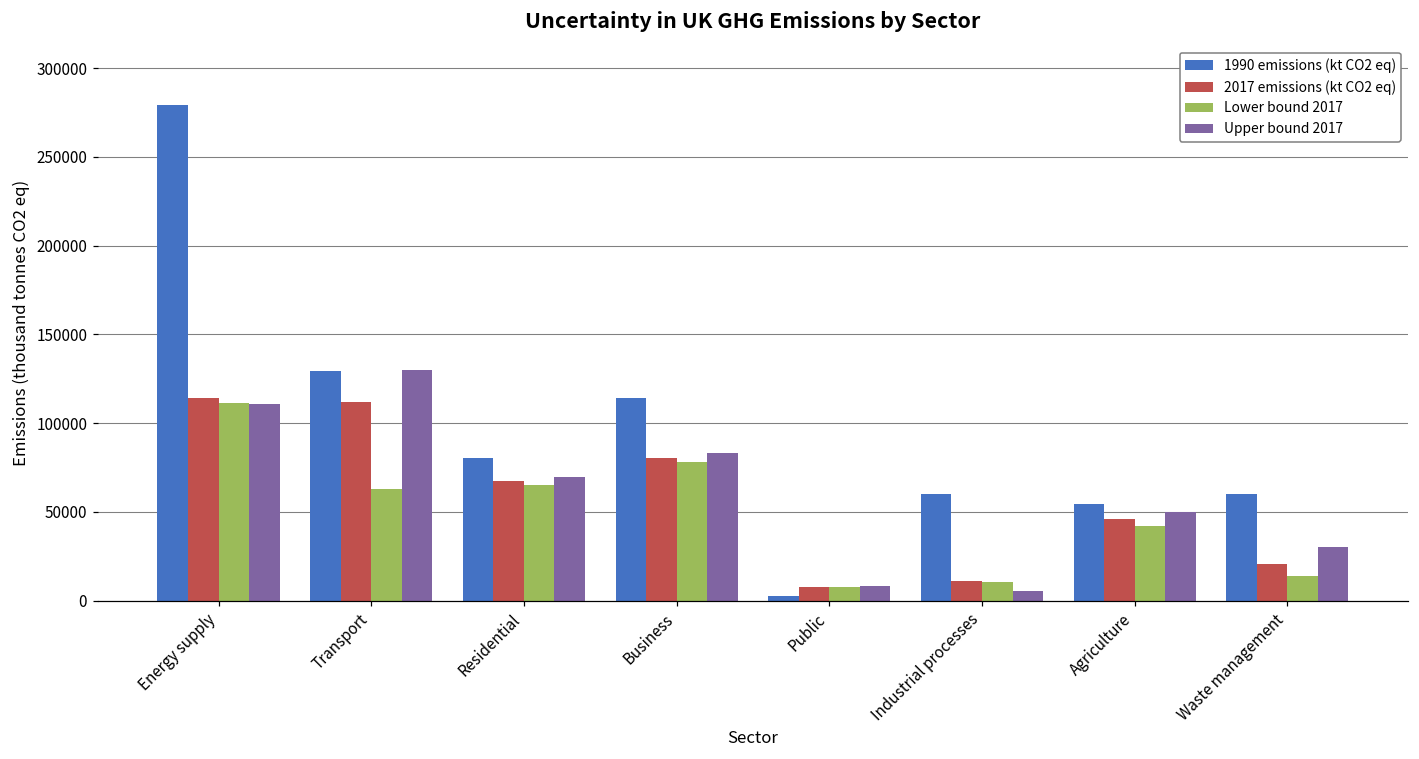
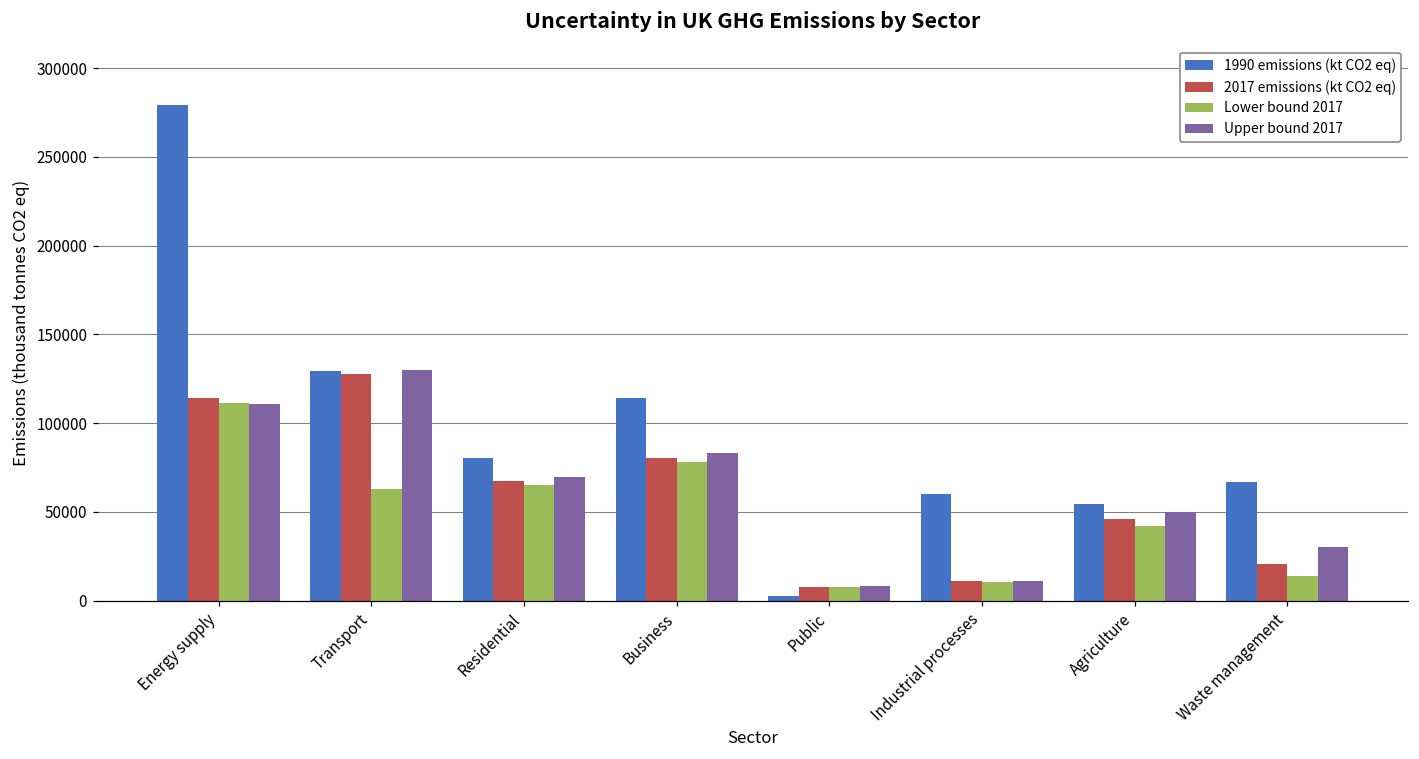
2017 emissions (kt CO2 eq), Transport: 112000 -> 127000
Upper bound 2017, Industrial processes: 5000 -> 11000
1990 emissions (kt CO2 eq), Waste management: 60000 -> 67000
